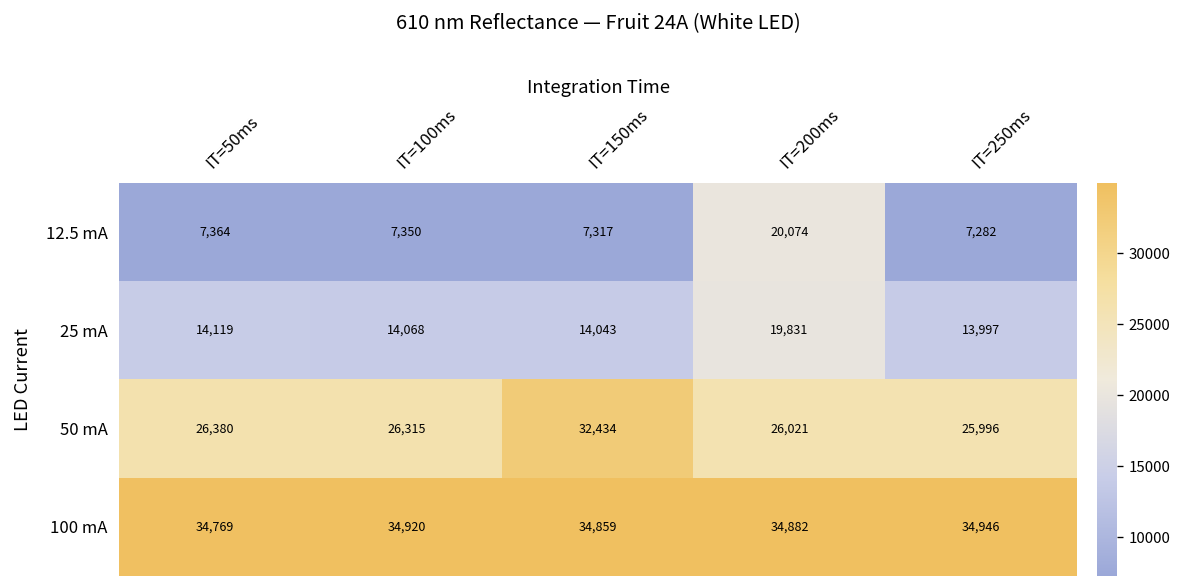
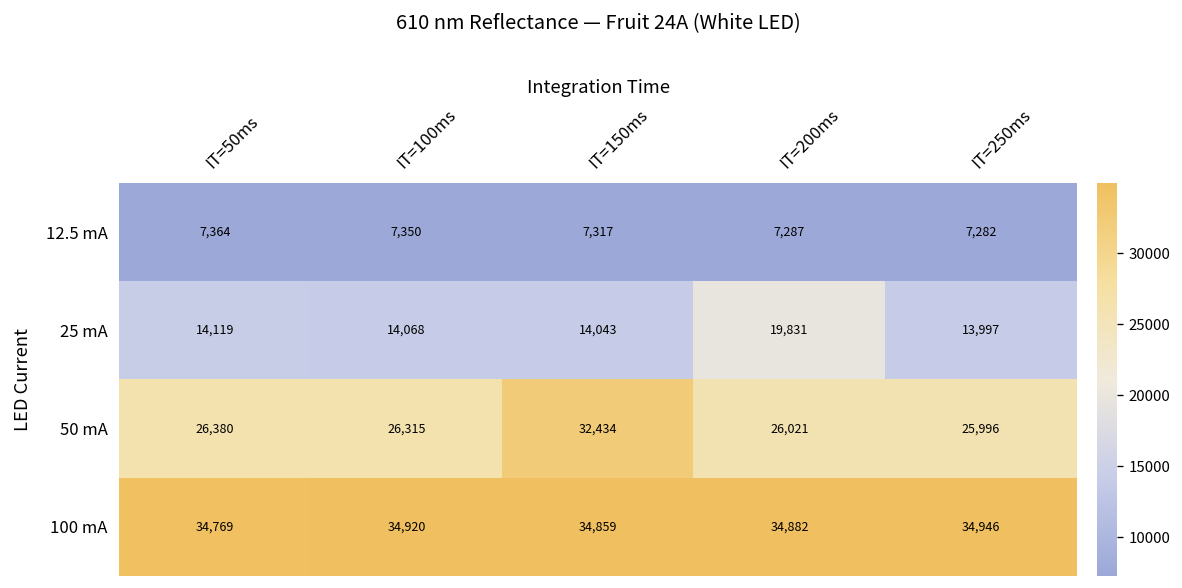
12.5 mA, IT=200ms: 20,074 -> 7,287
